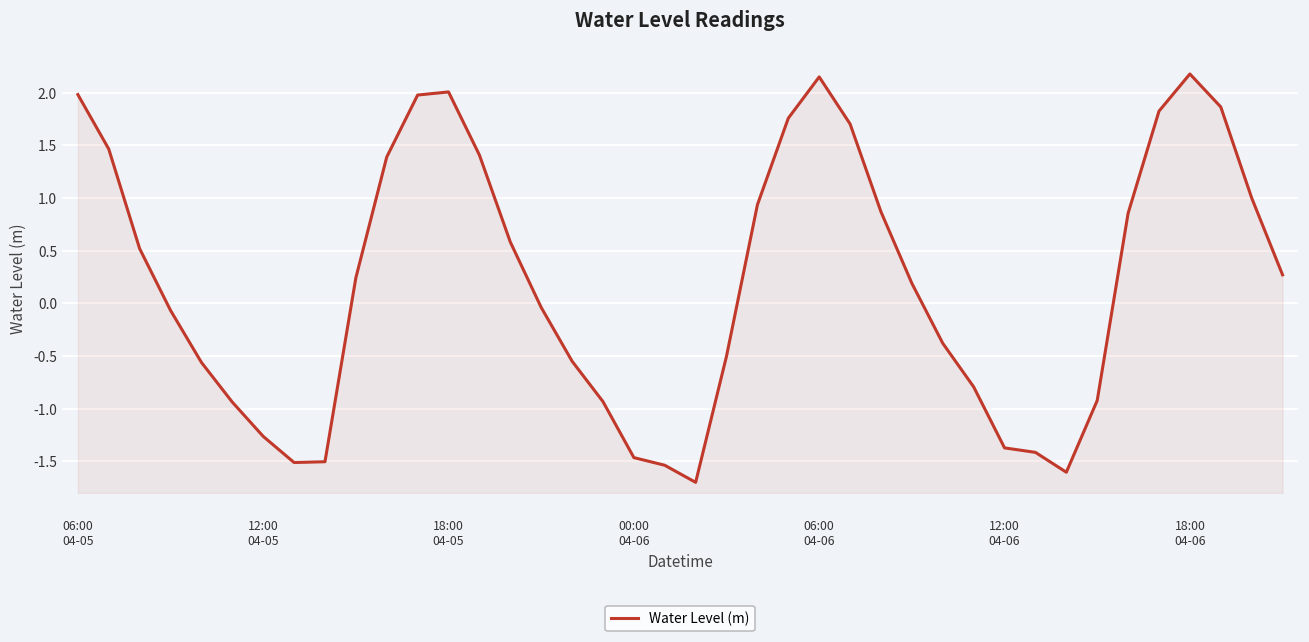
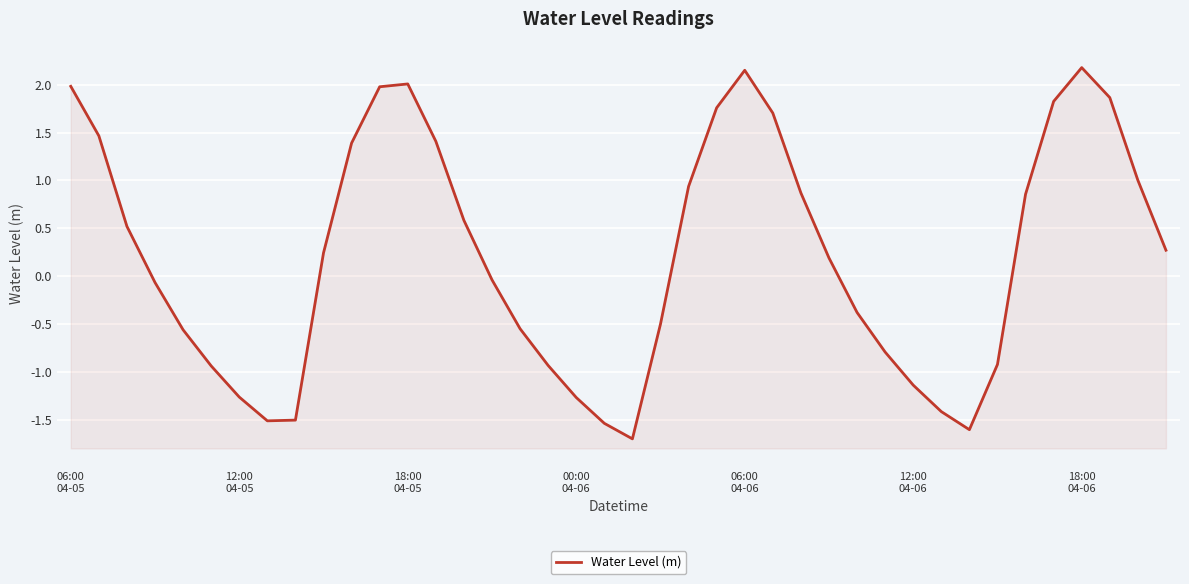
00:00 04-06: -1.5 -> -1.3
12:00 04-06: -1.4 -> -1.1
